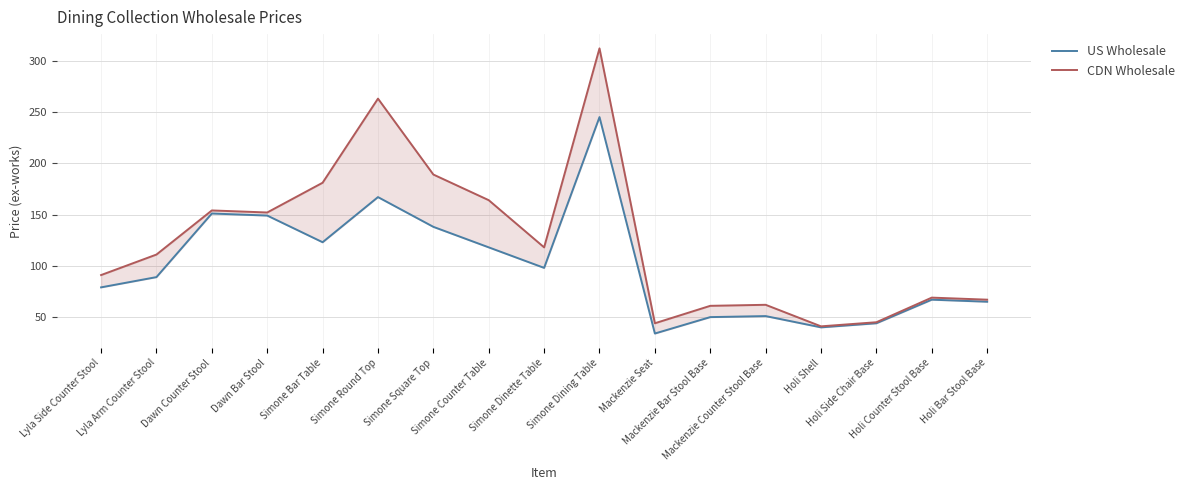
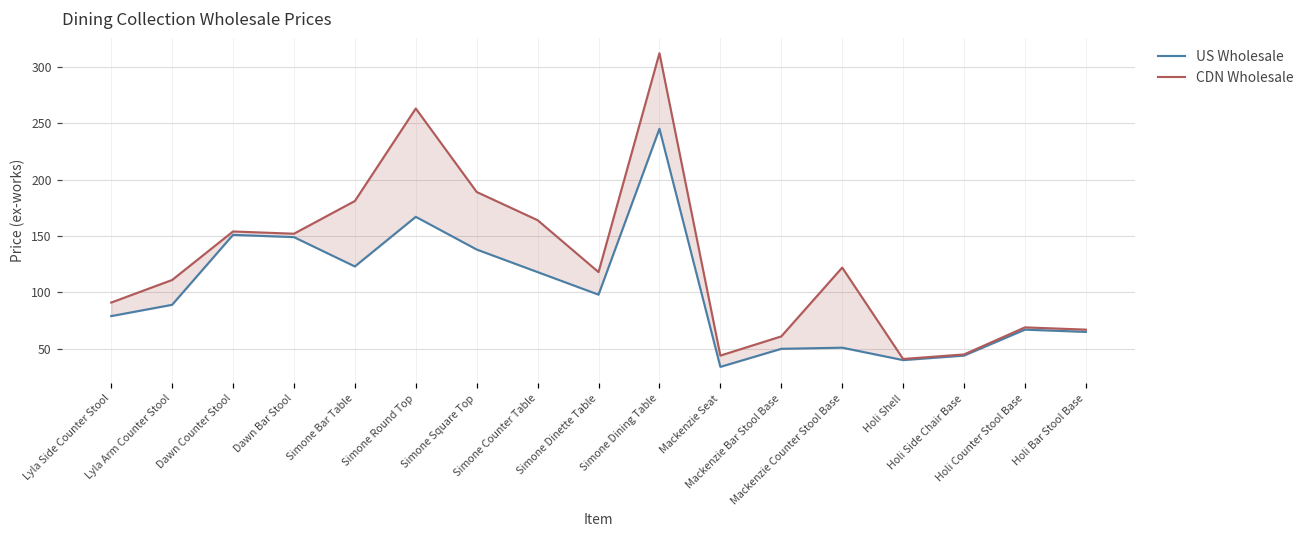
CDN Wholesale, Mackenzie Counter Stool Base: 62 -> 122
